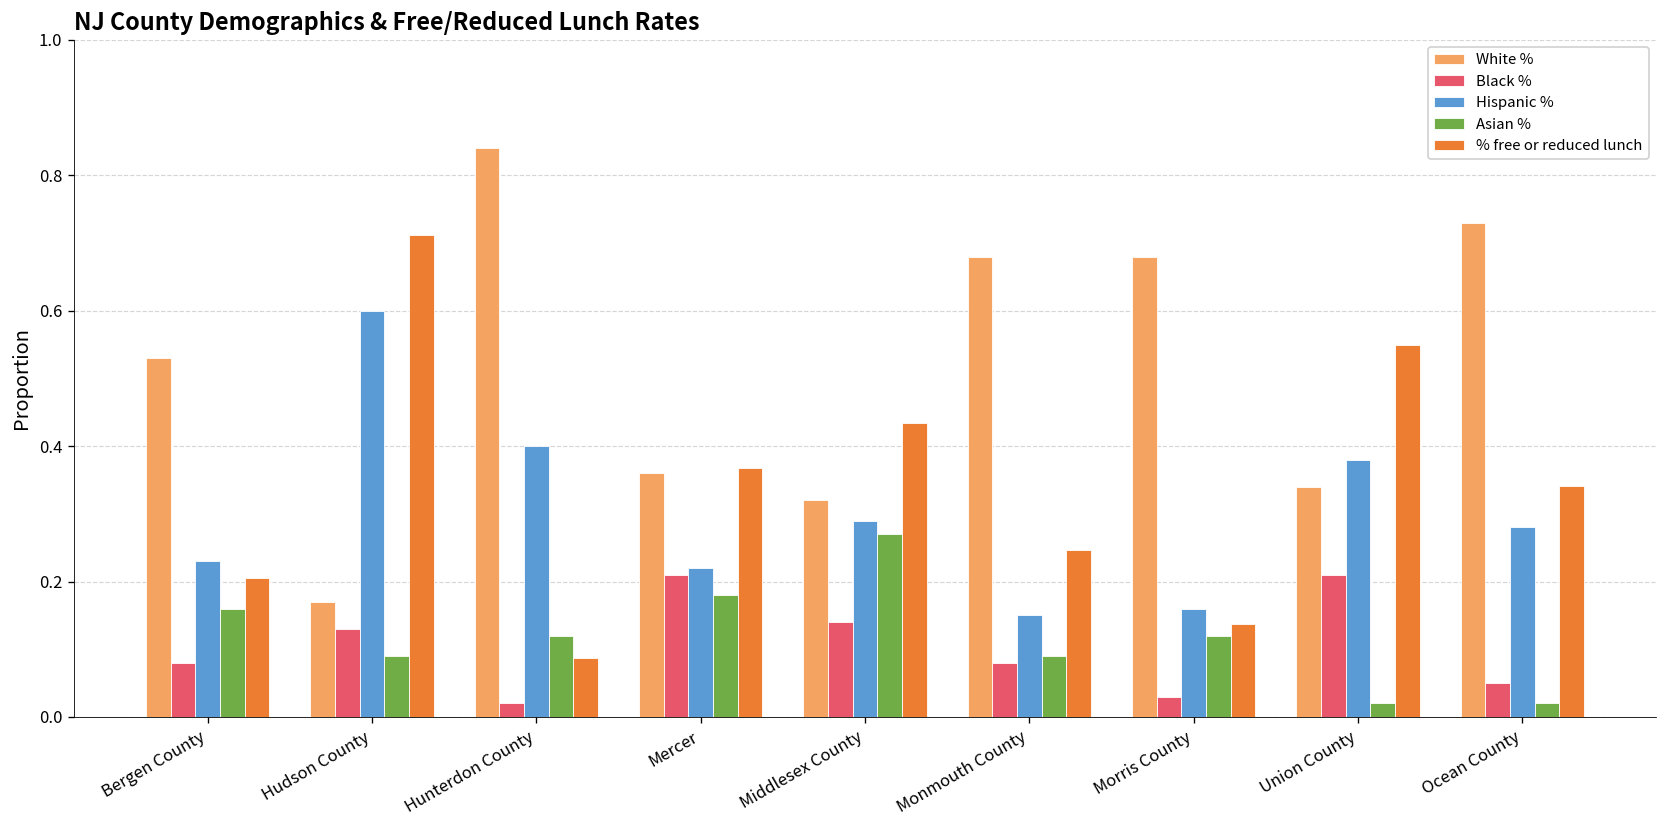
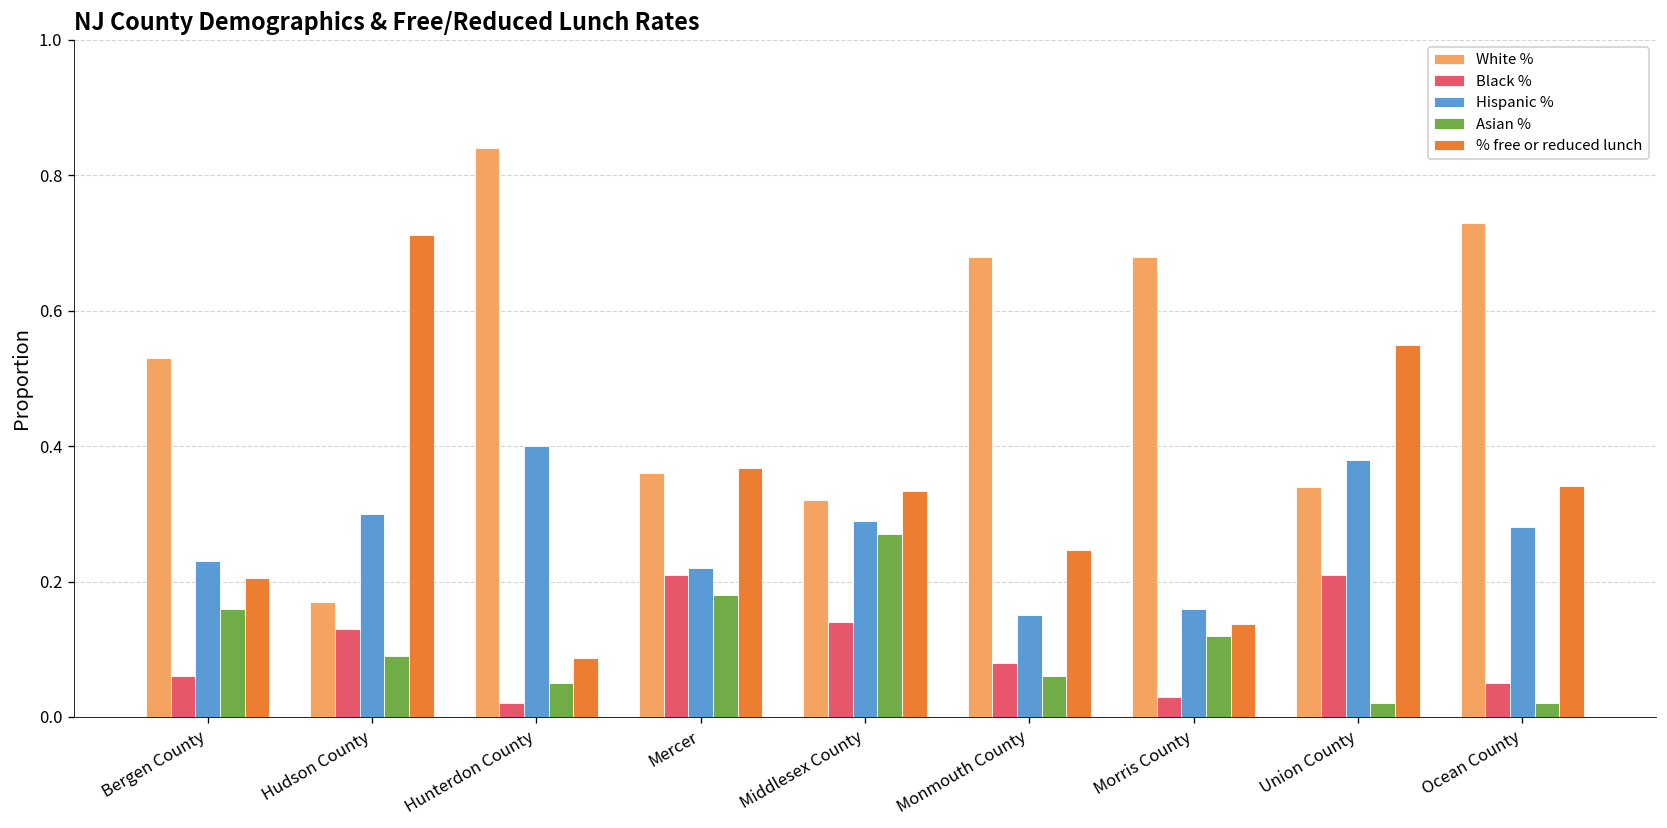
Black %, Bergen County: 0.08 -> 0.06
Hispanic %, Hudson County: 0.6 -> 0.3
Asian %, Hunterdon County: 0.12 -> 0.05
% free or reduced lunch, Middlesex County: 0.43 -> 0.33
Asian %, Monmouth County: 0.09 -> 0.06
